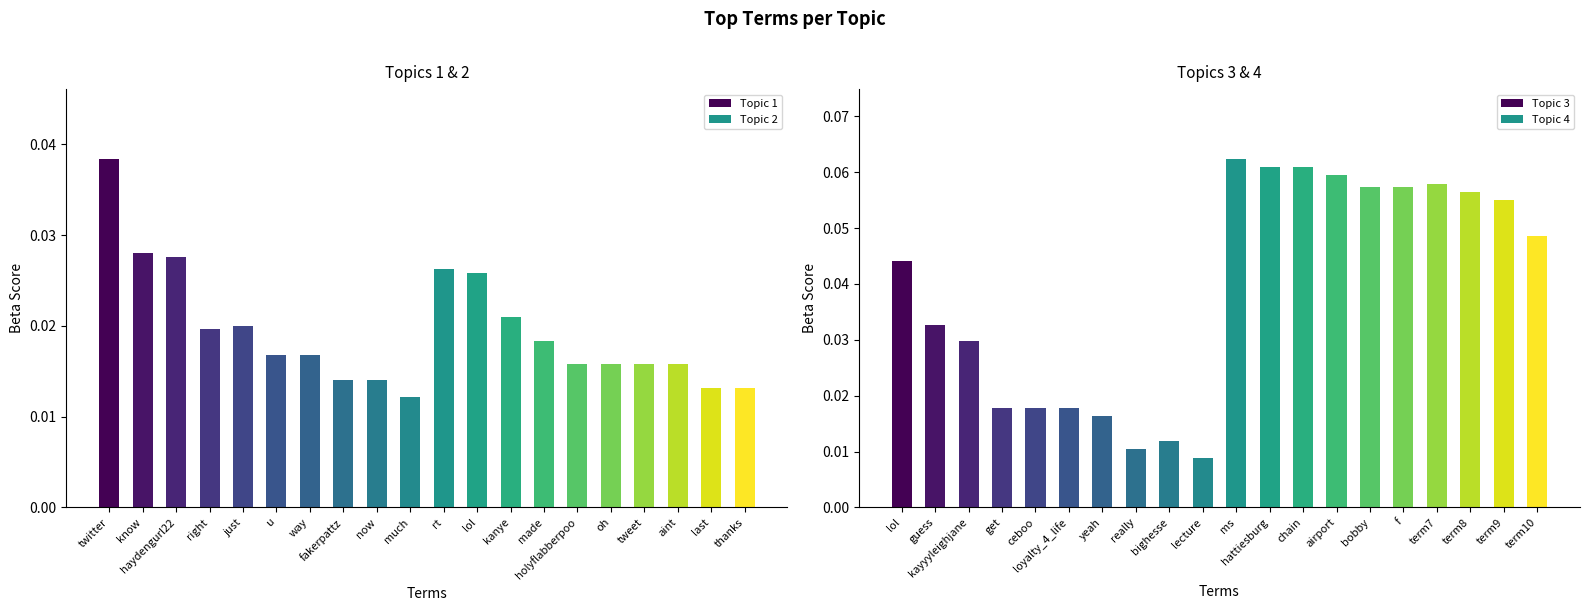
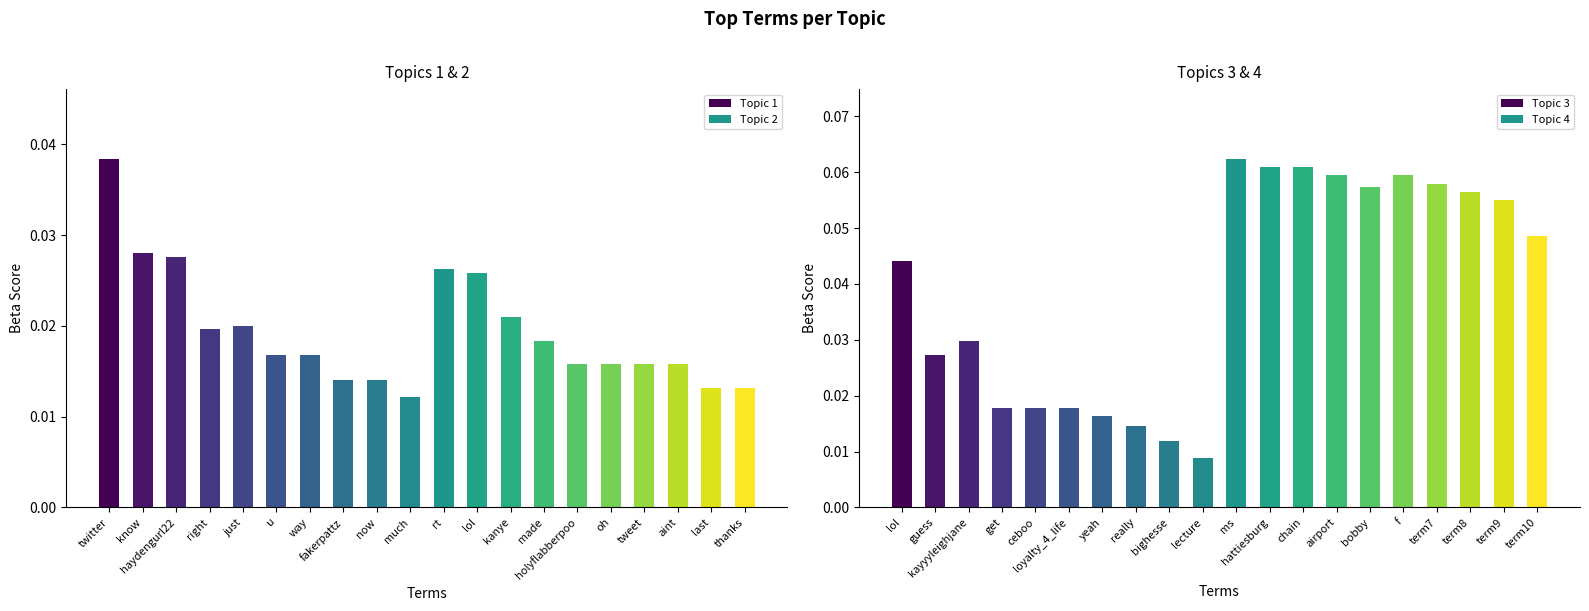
Topics 3 & 4, guess: 0.033 -> 0.027
Topics 3 & 4, really: 0.010 -> 0.015
Topics 3 & 4, f: 0.057 -> 0.059
